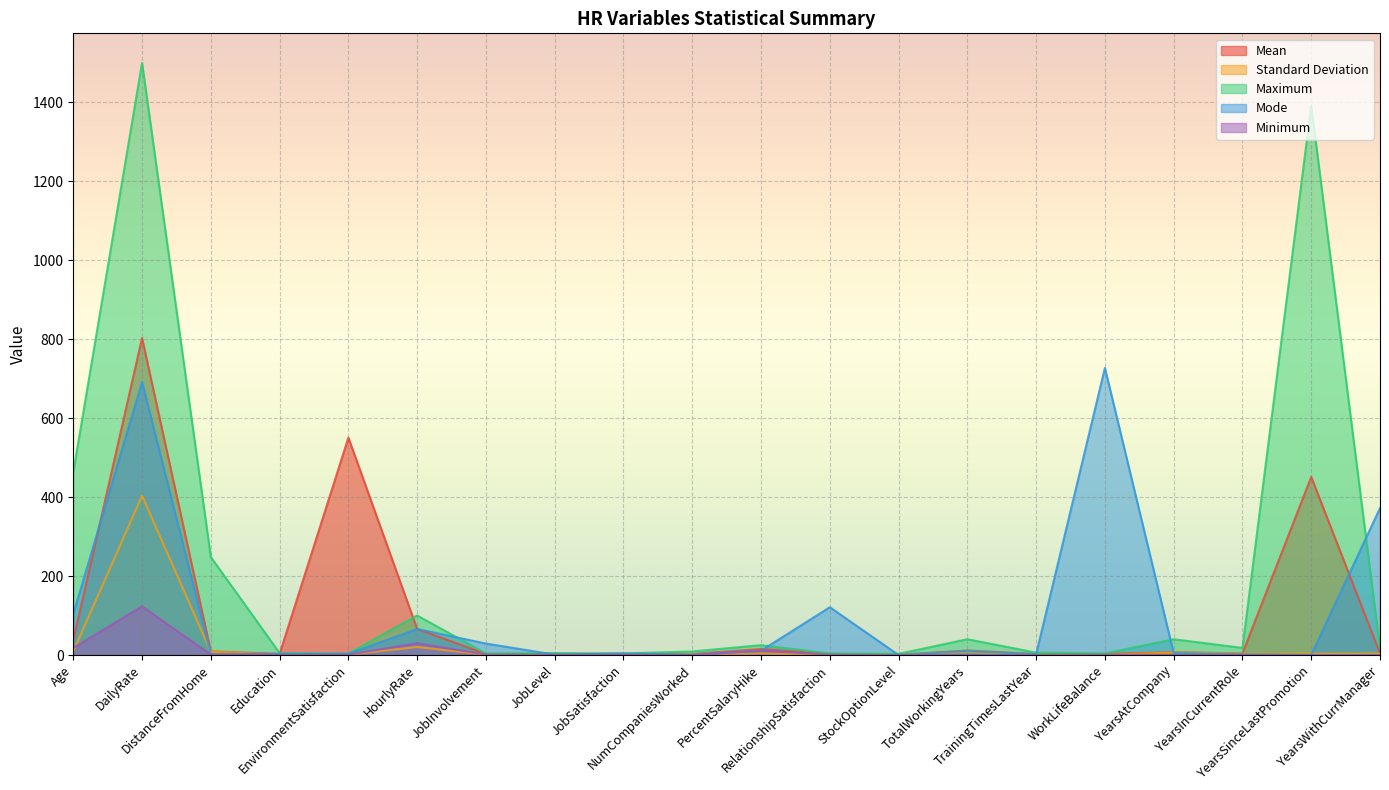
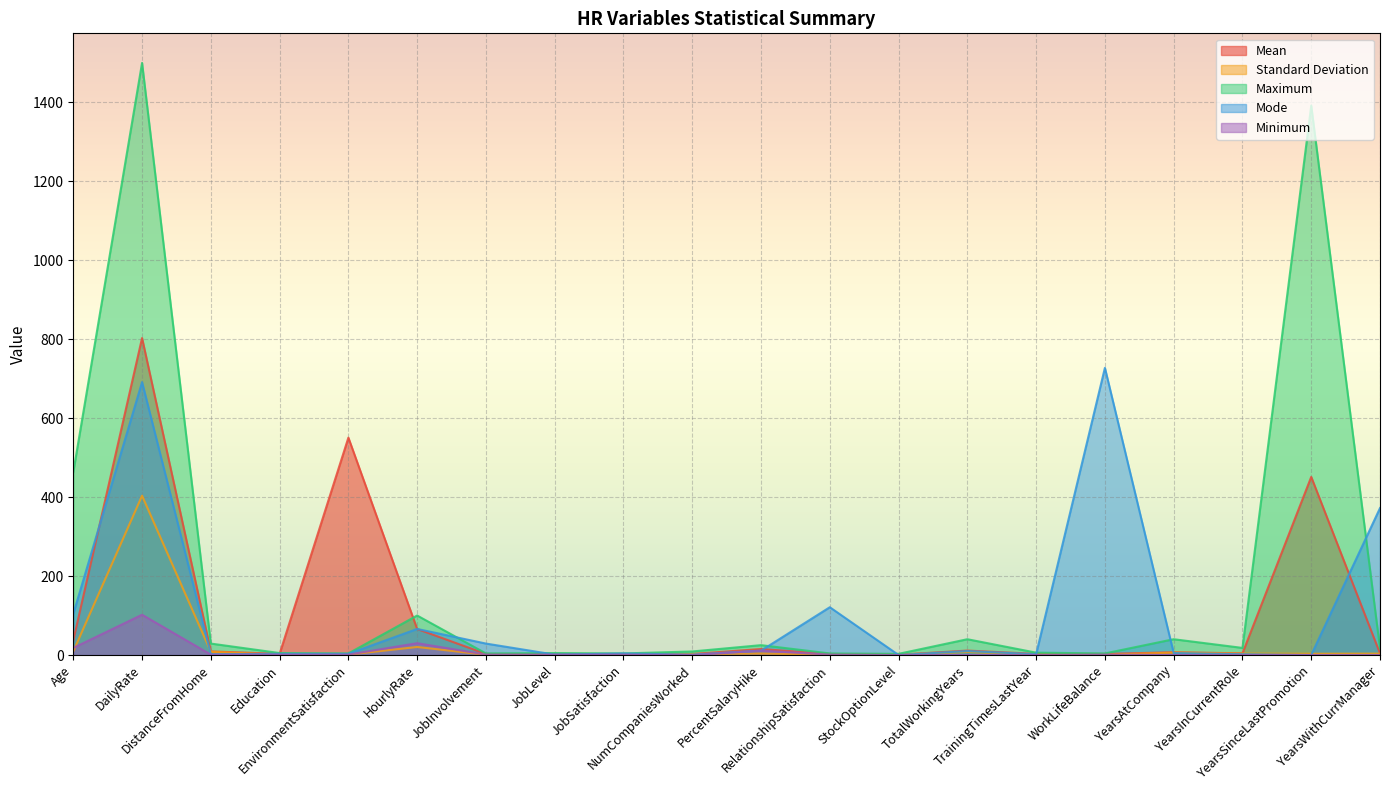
Minimum, DailyRate: 120 -> 100
Maximum, DistanceFromHome: 250 -> 30
